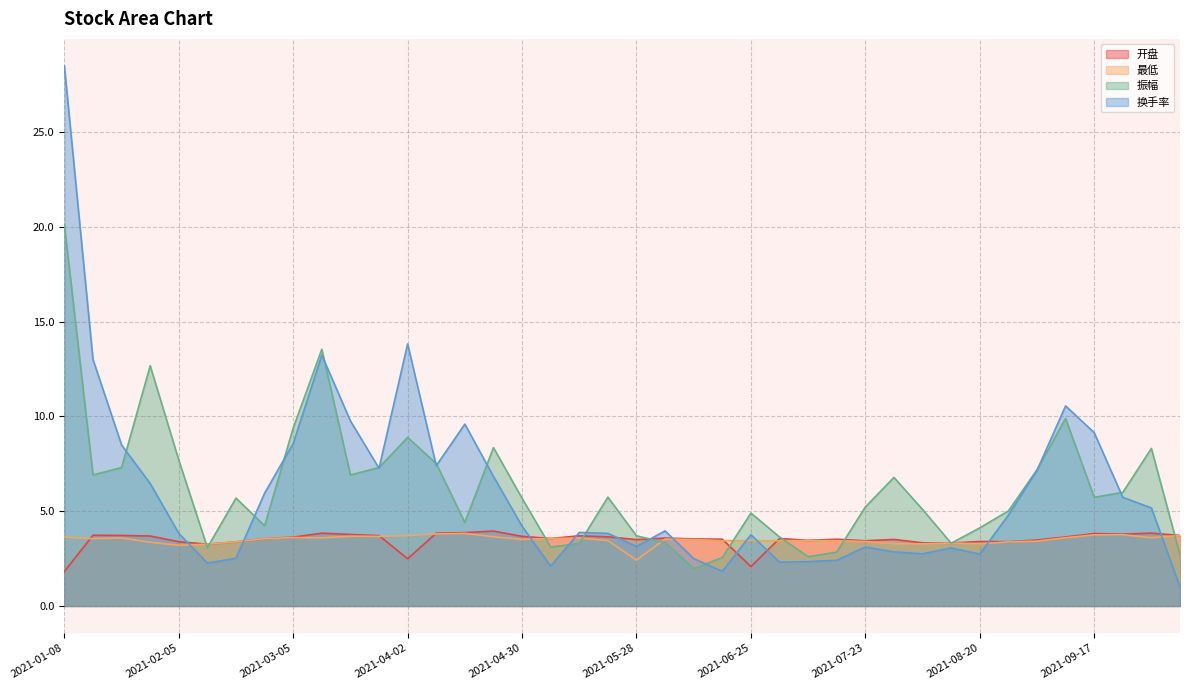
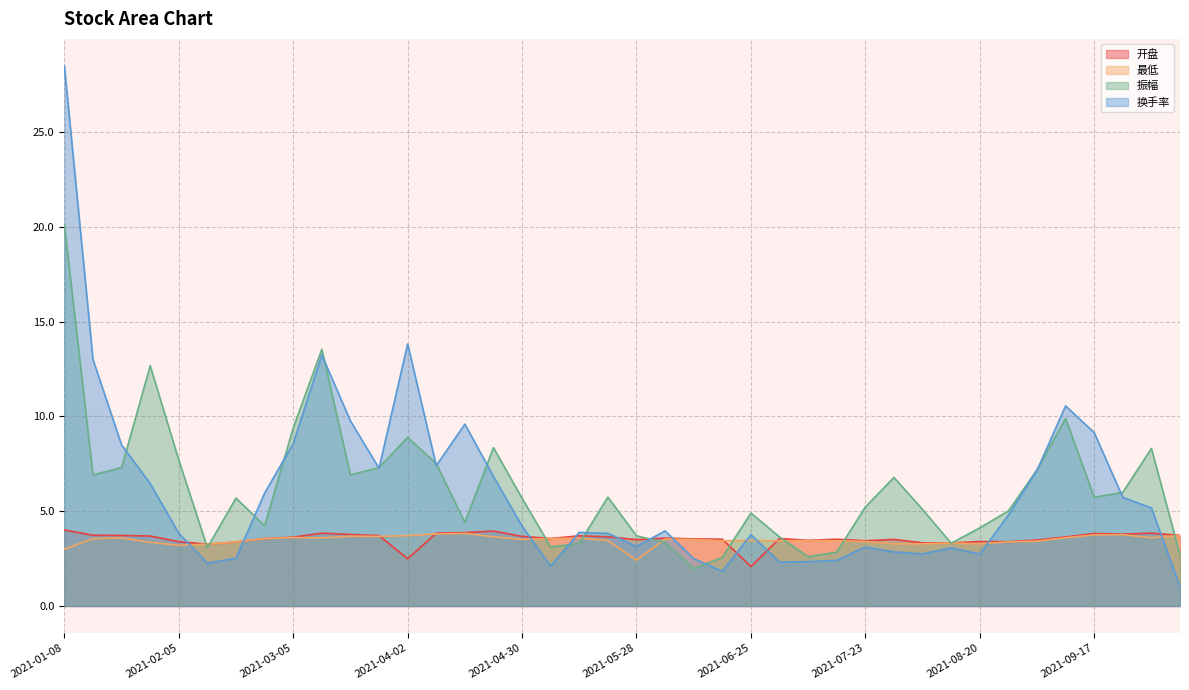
开盘, 2021-01-08: 1.8 -> 4.0
最低, 2021-01-08: 3.6 -> 3.0
